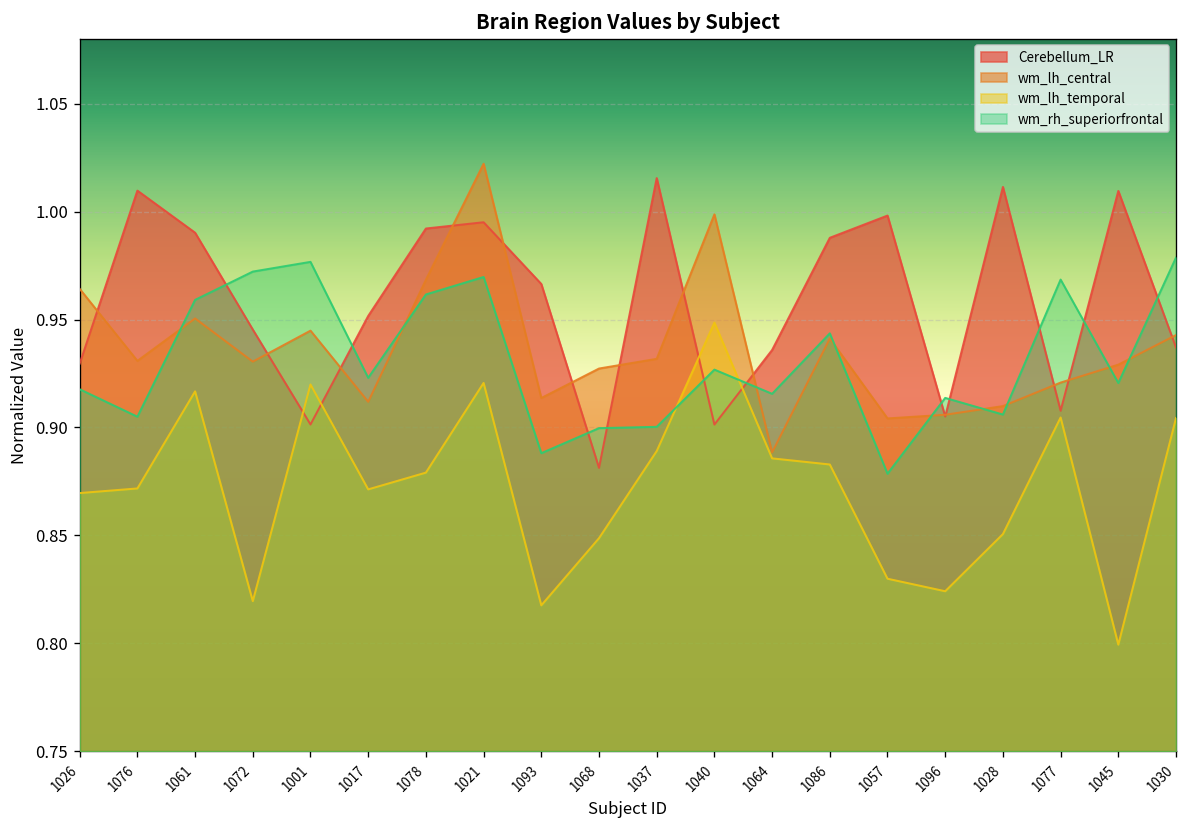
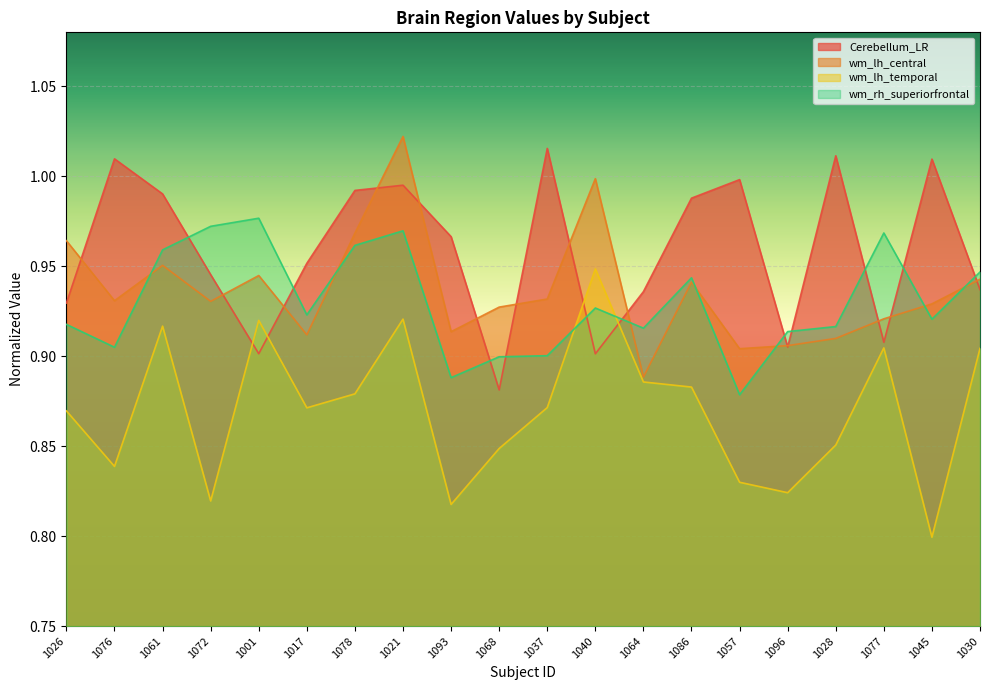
wm_lh_temporal, 1076: 0.872 -> 0.839
wm_lh_temporal, 1037: 0.889 -> 0.871
wm_rh_superiorfrontal, 1028: 0.906 -> 0.917
wm_rh_superiorfrontal, 1030: 0.979 -> 0.947
